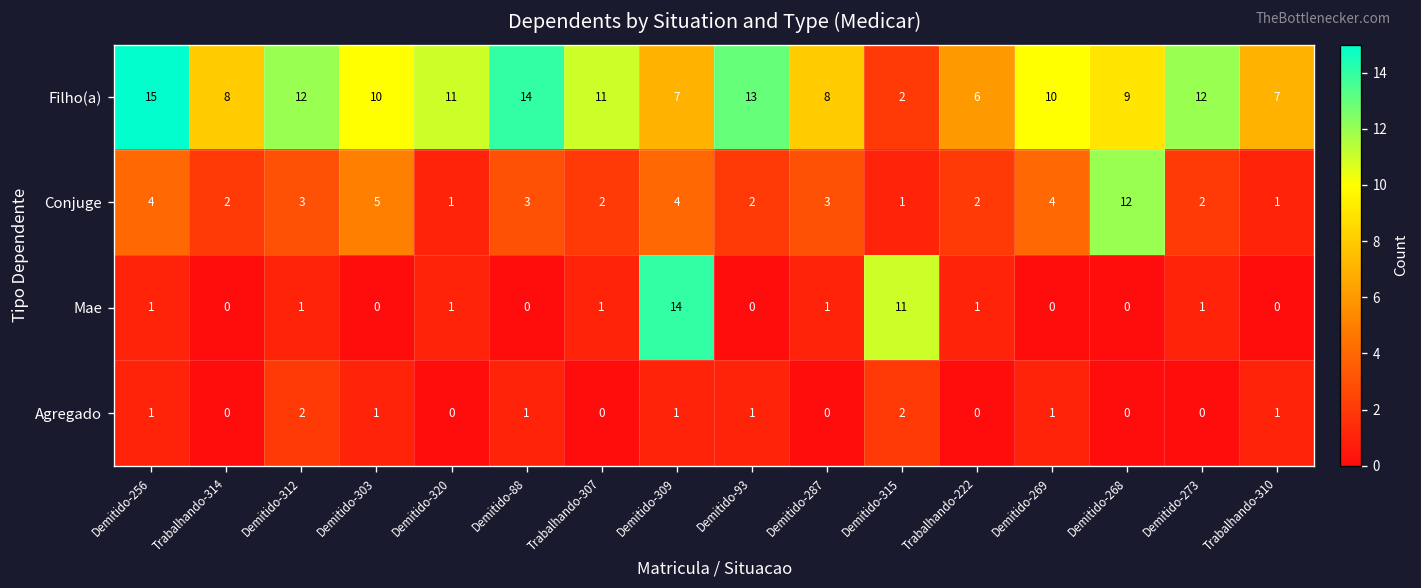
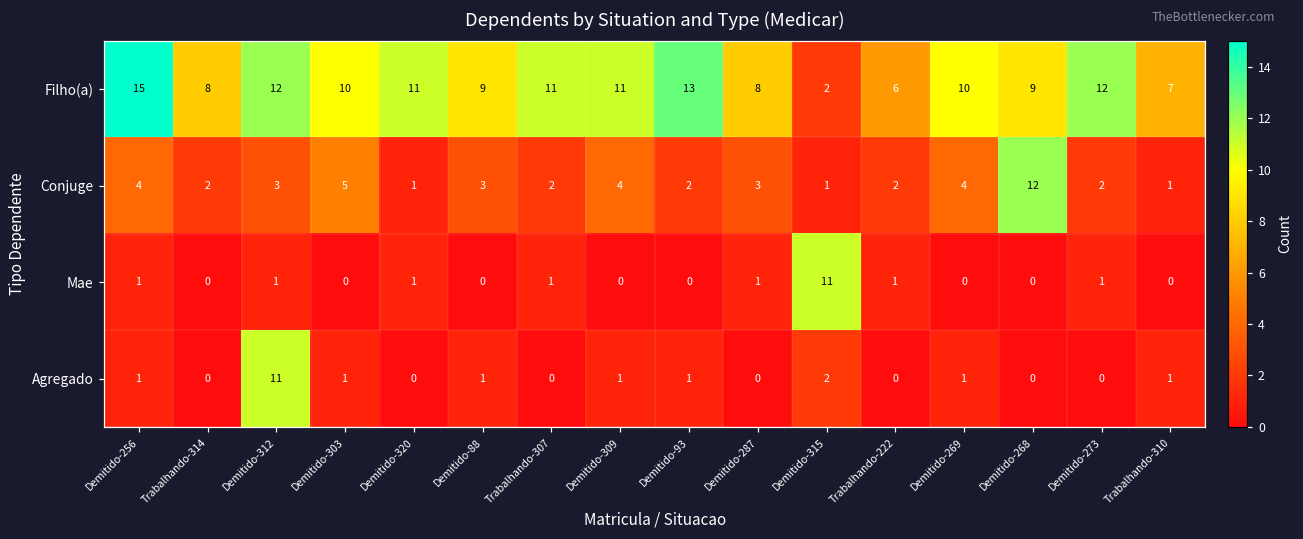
Filho(a), Demitido-88: 14 -> 9
Filho(a), Demitido-309: 7 -> 11
Mae, Demitido-309: 14 -> 0
Agregado, Demitido-312: 2 -> 11
